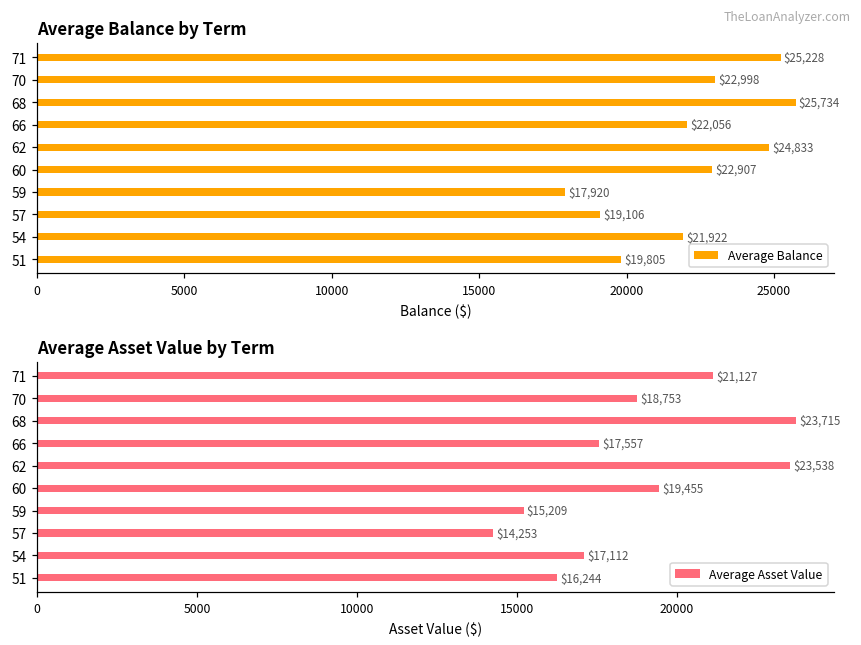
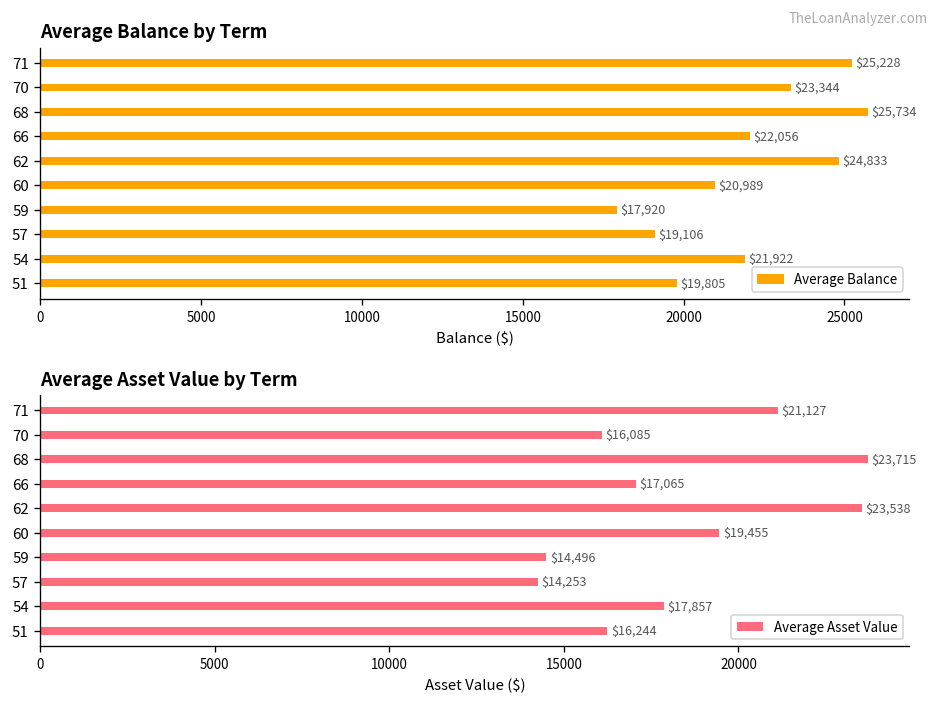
Average Balance by Term, 70: $22,998 -> $23,344
Average Balance by Term, 60: $22,907 -> $20,989
Average Asset Value by Term, 70: $18,753 -> $16,085
Average Asset Value by Term, 66: $17,557 -> $17,065
Average Asset Value by Term, 59: $15,209 -> $14,496
Average Asset Value by Term, 54: $17,112 -> $17,857
